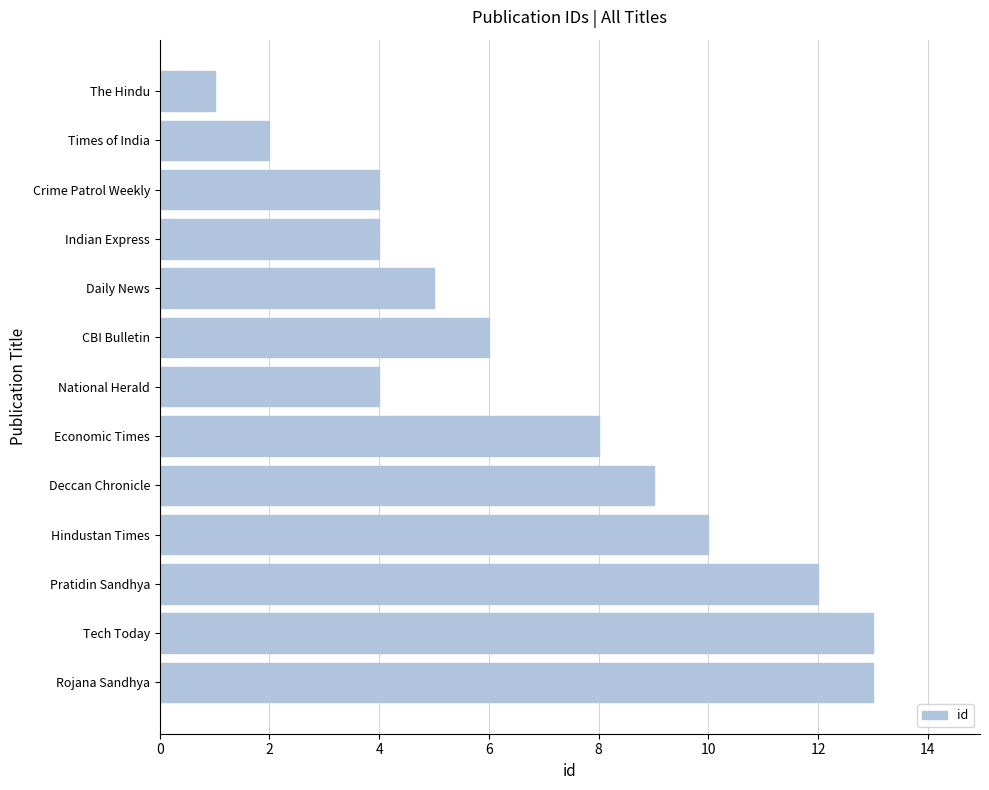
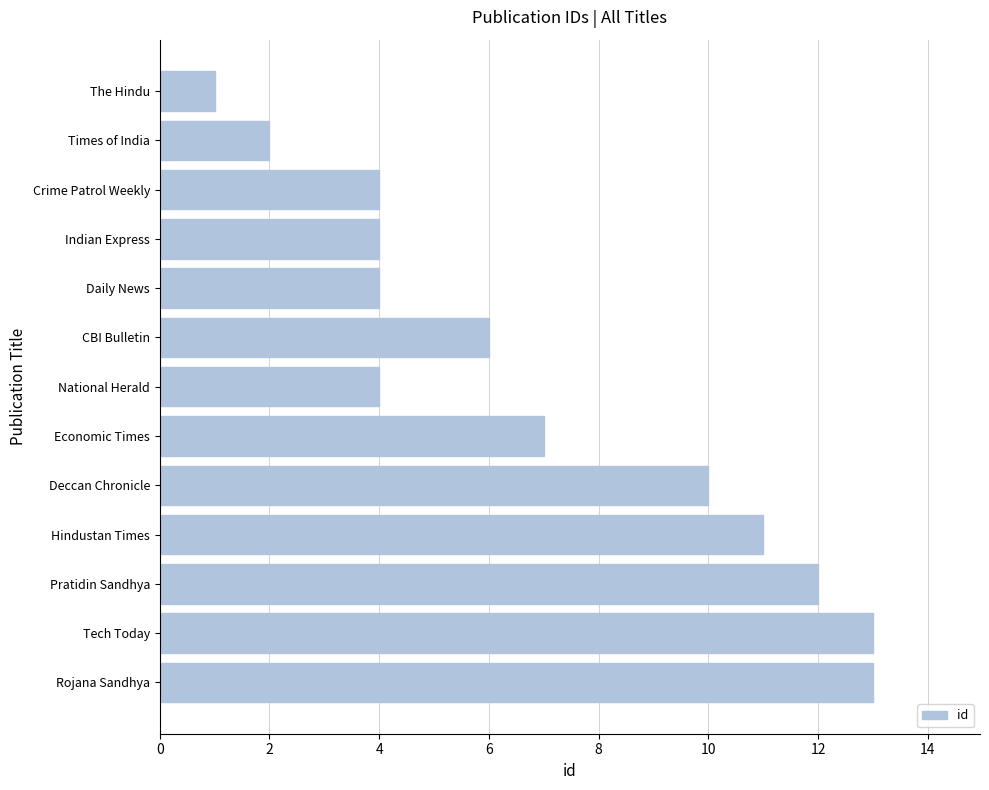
Daily News: 5 -> 4
Economic Times: 8 -> 7
Deccan Chronicle: 9 -> 10
Hindustan Times: 10 -> 11
